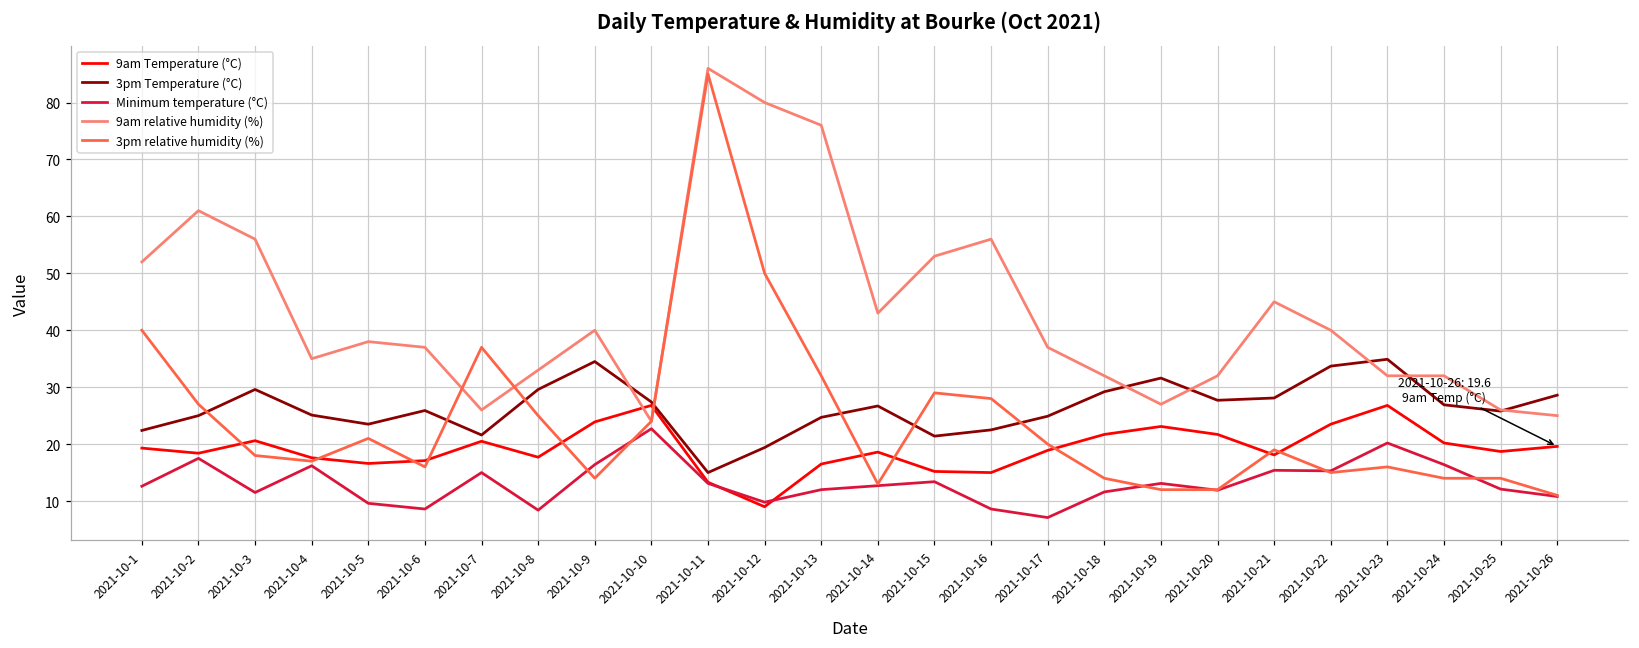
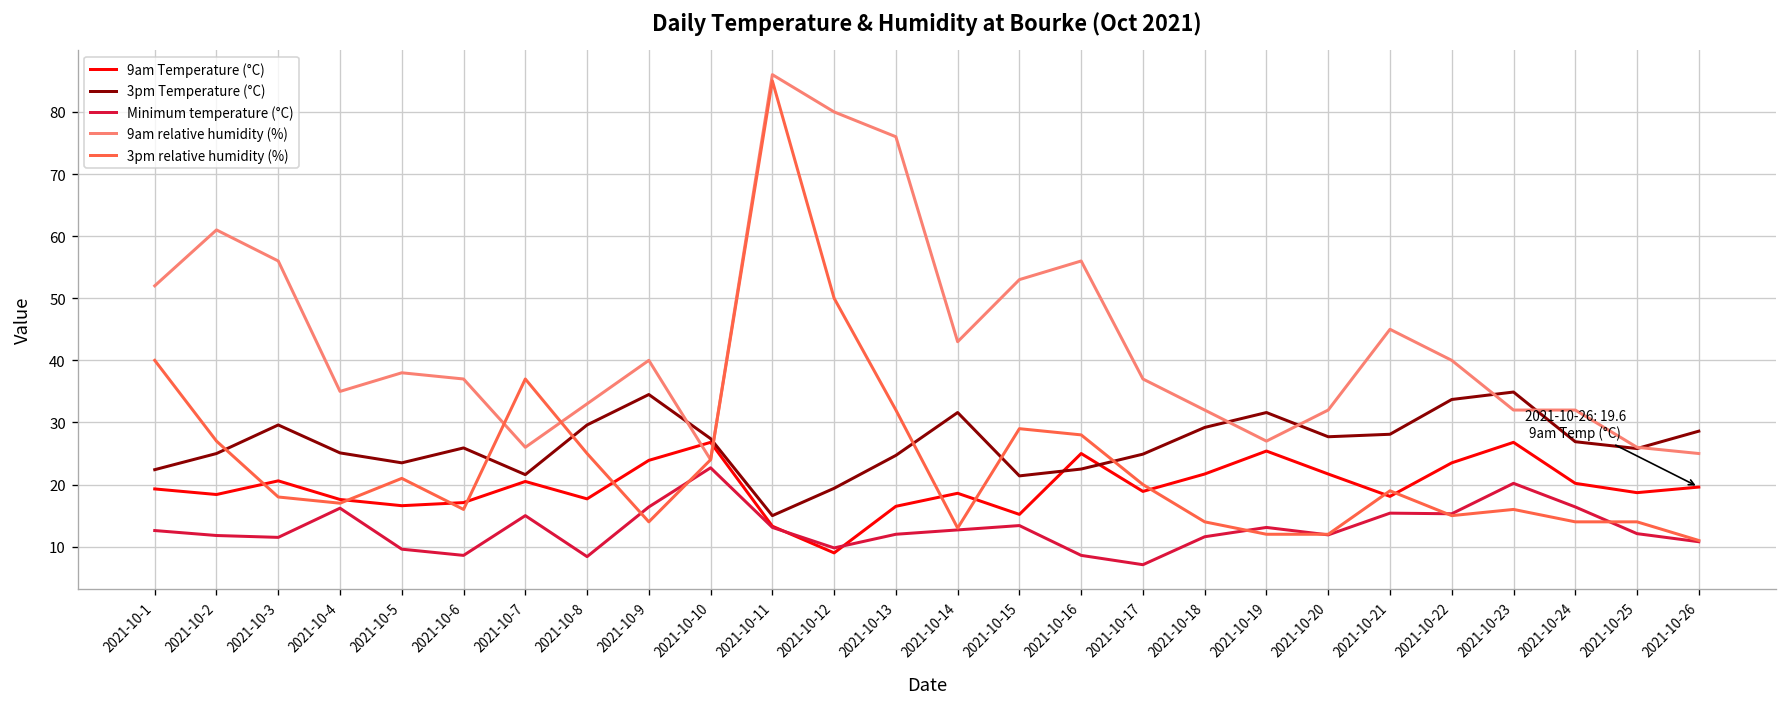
Minimum temperature (°C), 2021-10-2: 18 -> 12
3pm Temperature (°C), 2021-10-14: 27 -> 32
9am Temperature (°C), 2021-10-16: 15 -> 25
9am Temperature (°C), 2021-10-19: 23 -> 25
